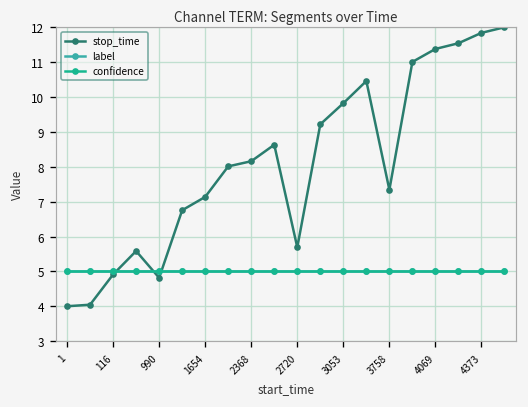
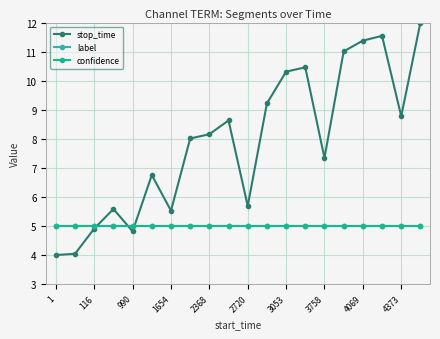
stop_time, 1654: 7.1 -> 5.5
stop_time, 3053: 9.8 -> 10.3
stop_time, 4373: 11.8 -> 8.8
